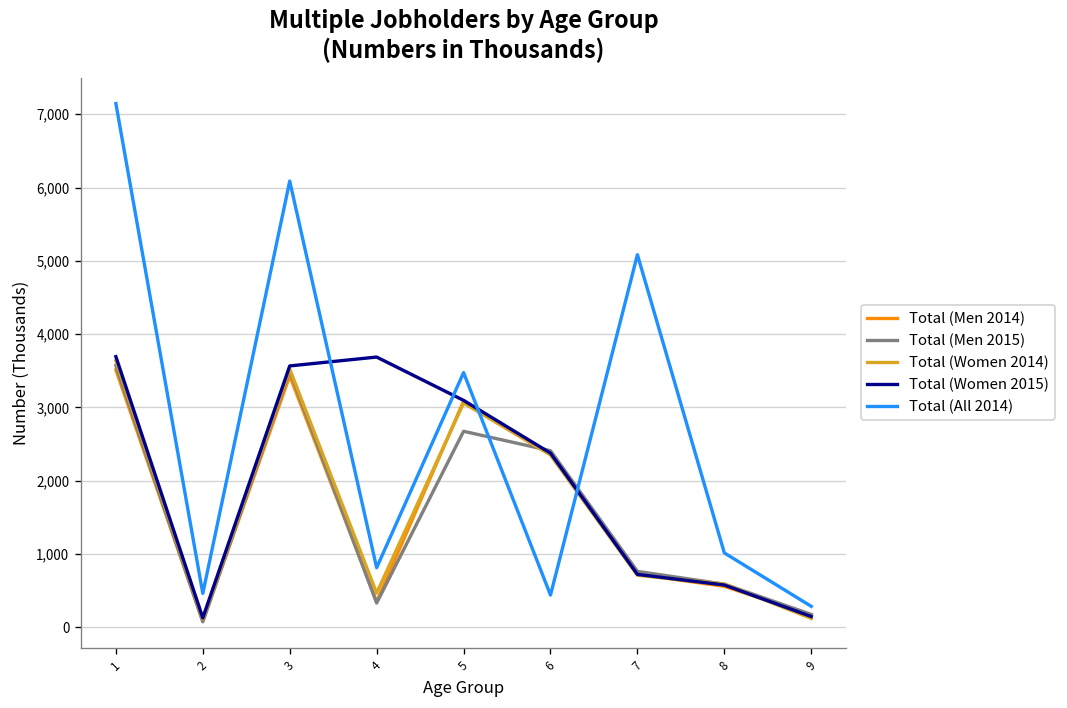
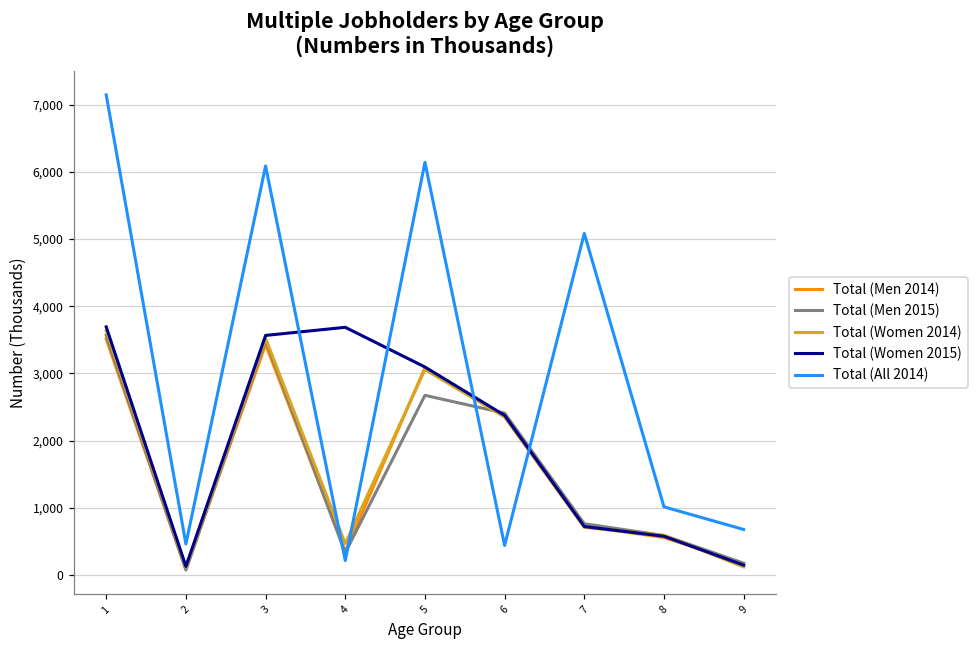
Total (All 2014), 4: 800 -> 200
Total (All 2014), 5: 3,500 -> 6,100
Total (All 2014), 9: 300 -> 700
